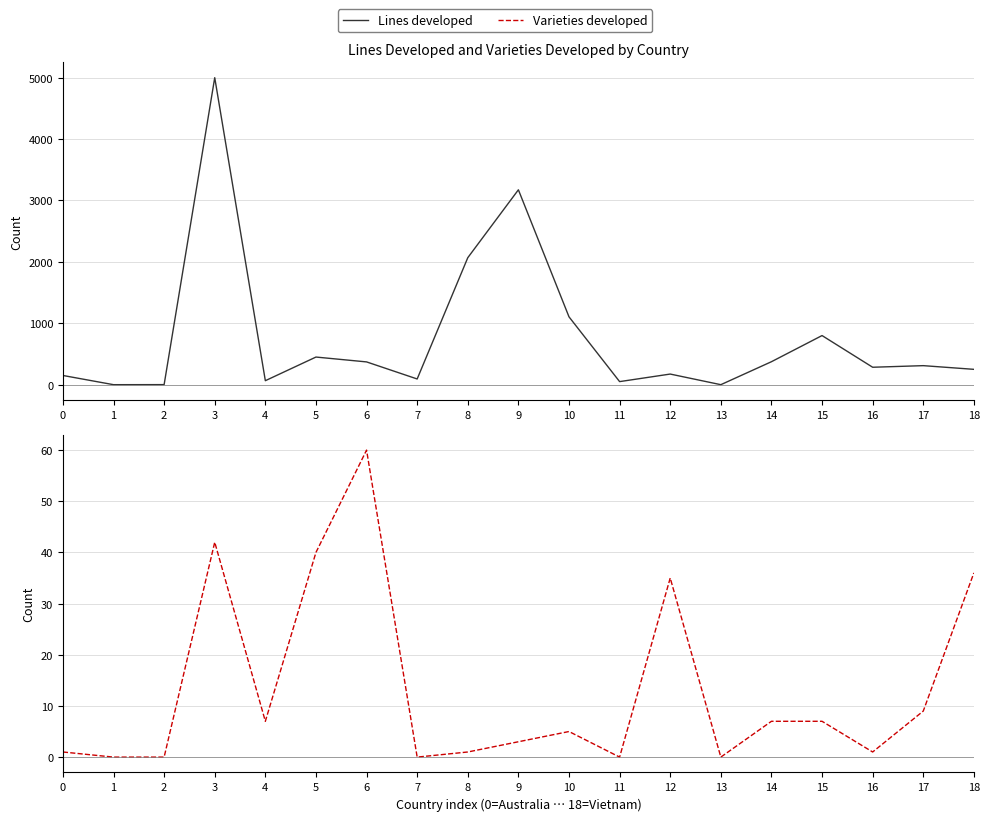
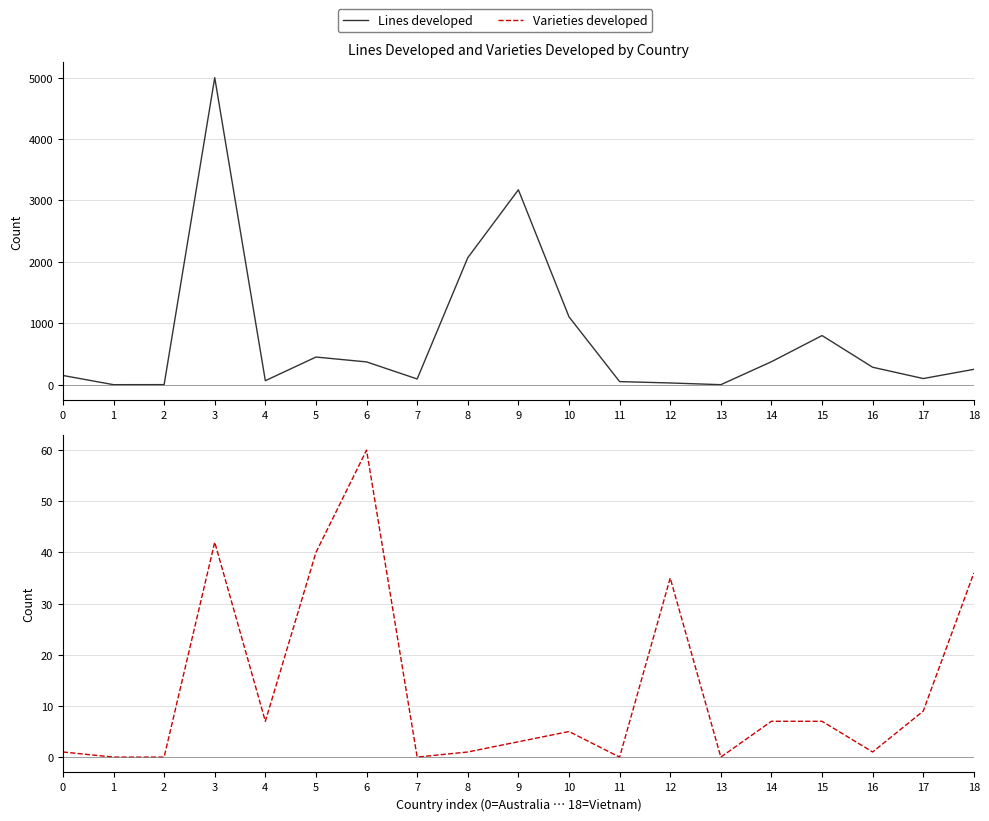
Lines Developed and Varieties Developed by Country, 12: 200 -> 0
Lines Developed and Varieties Developed by Country, 17: 300 -> 100
